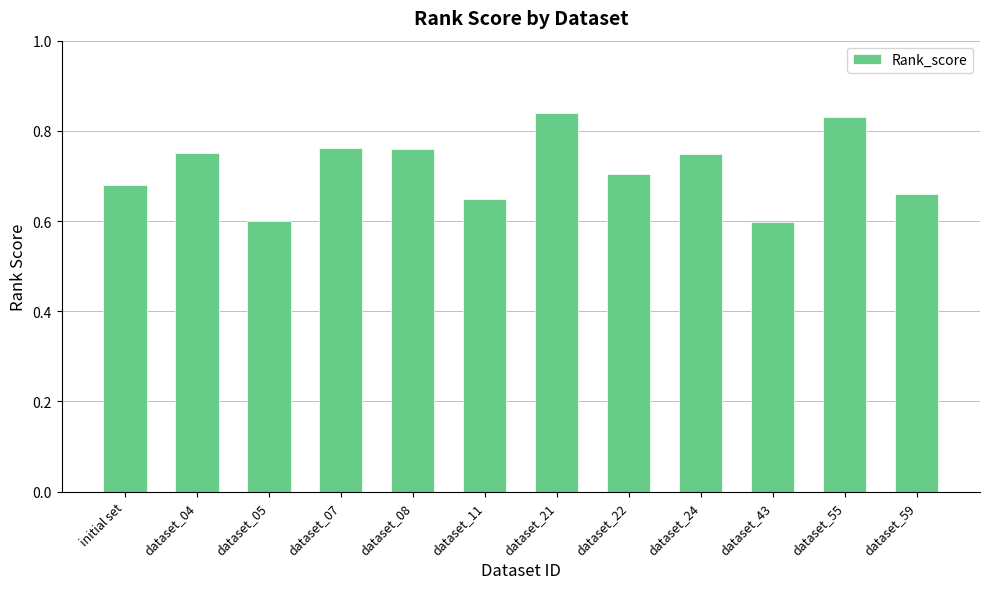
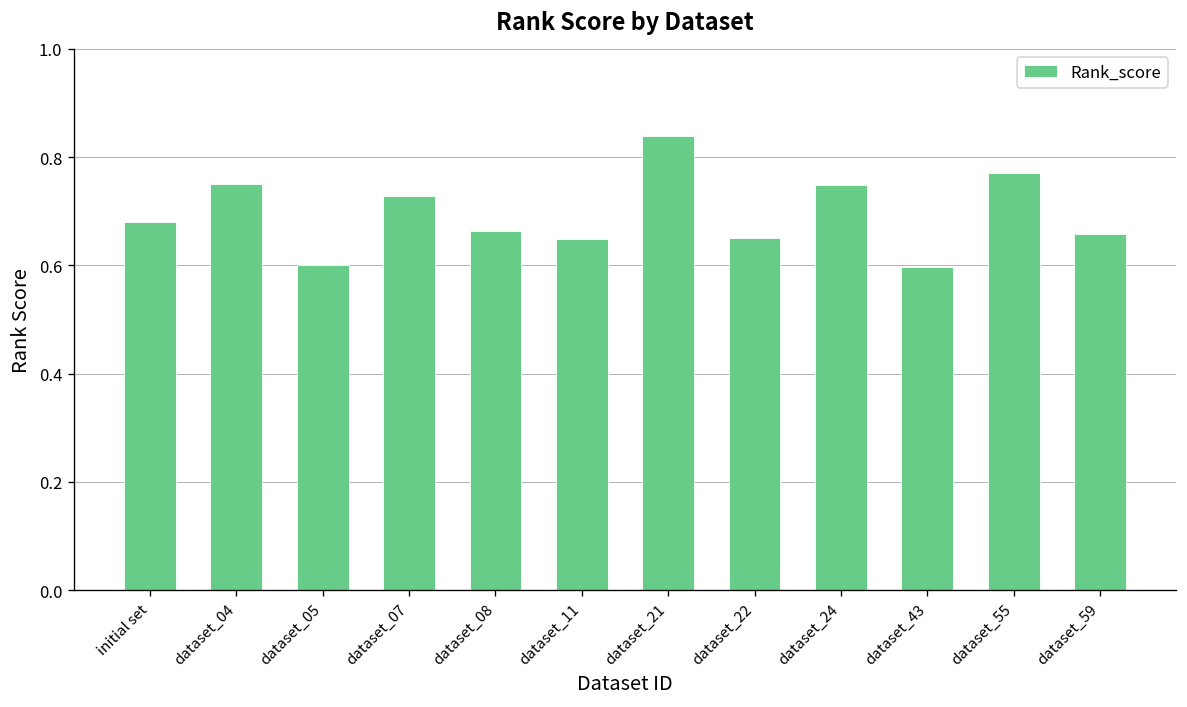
dataset_07: 0.76 -> 0.73
dataset_08: 0.76 -> 0.66
dataset_22: 0.71 -> 0.65
dataset_55: 0.83 -> 0.77
